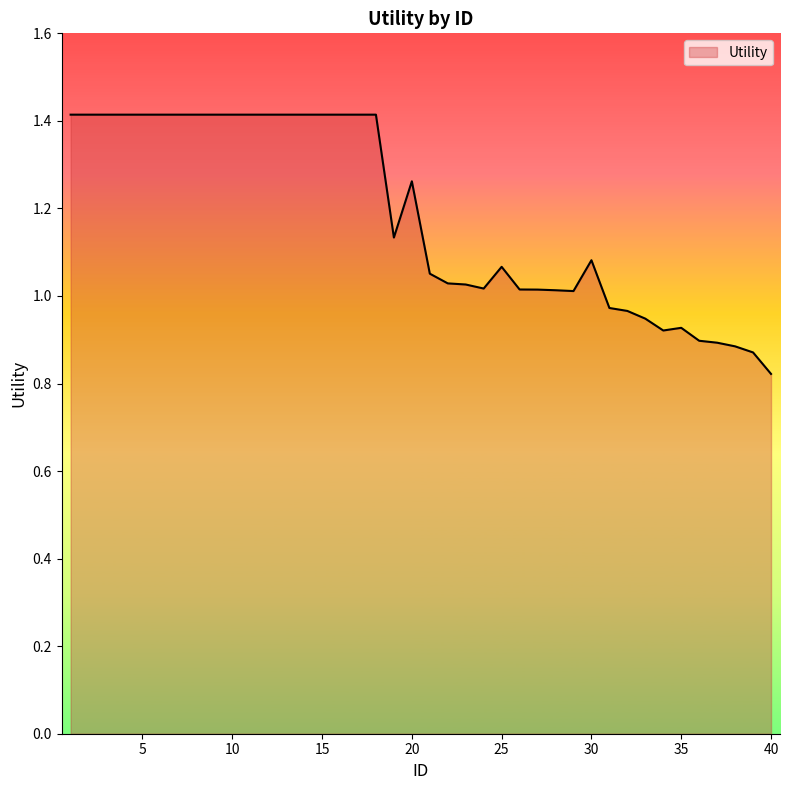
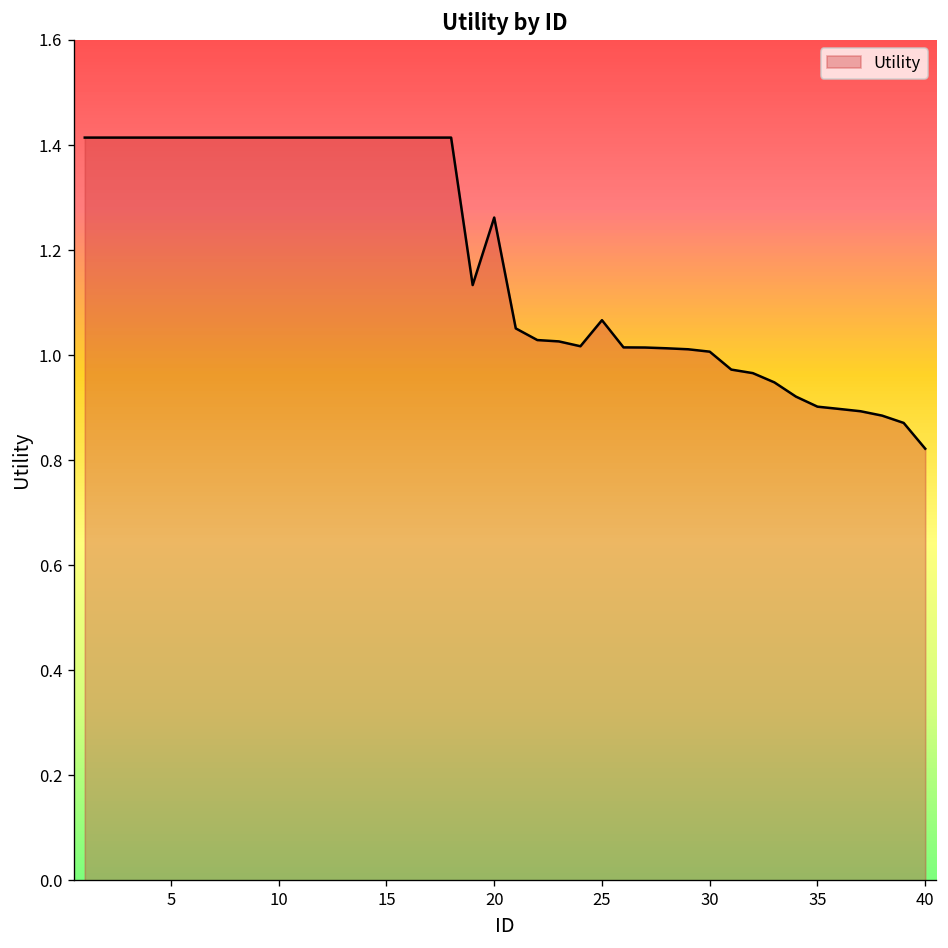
30: 1.08 -> 1.01
35: 0.93 -> 0.90
